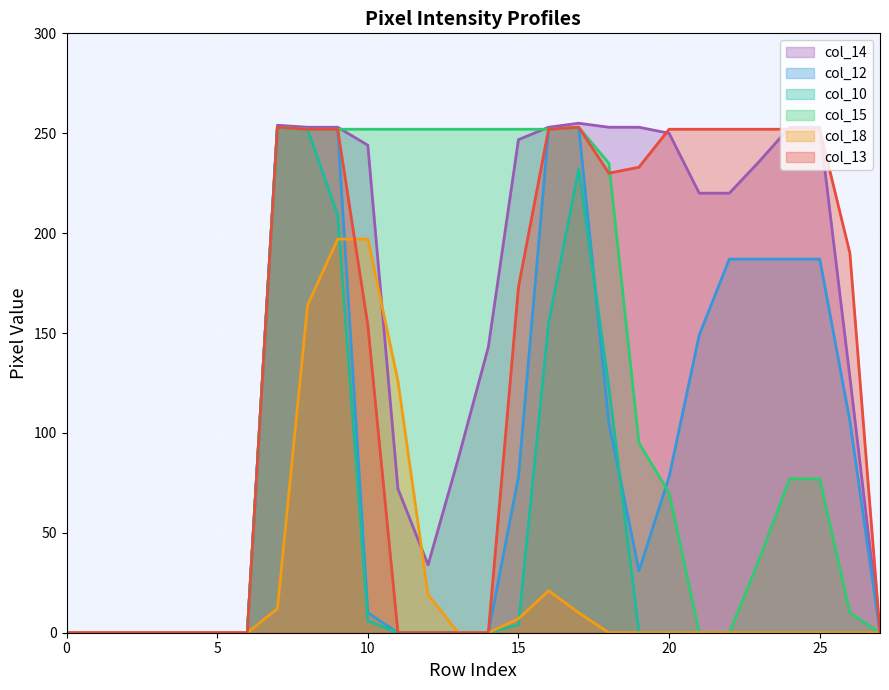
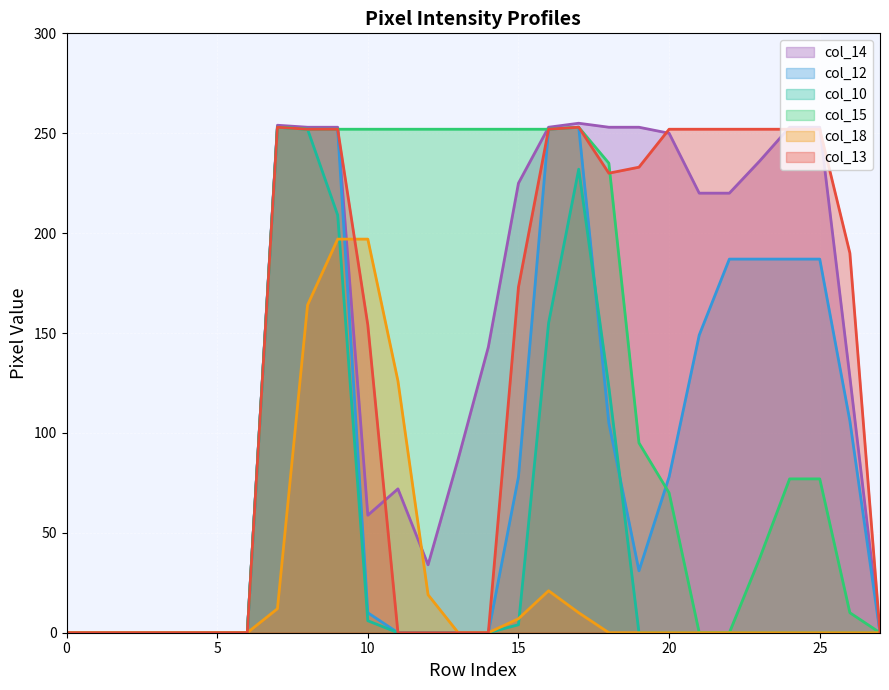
col_14, 10: 244 -> 59
col_14, 15: 247 -> 225
